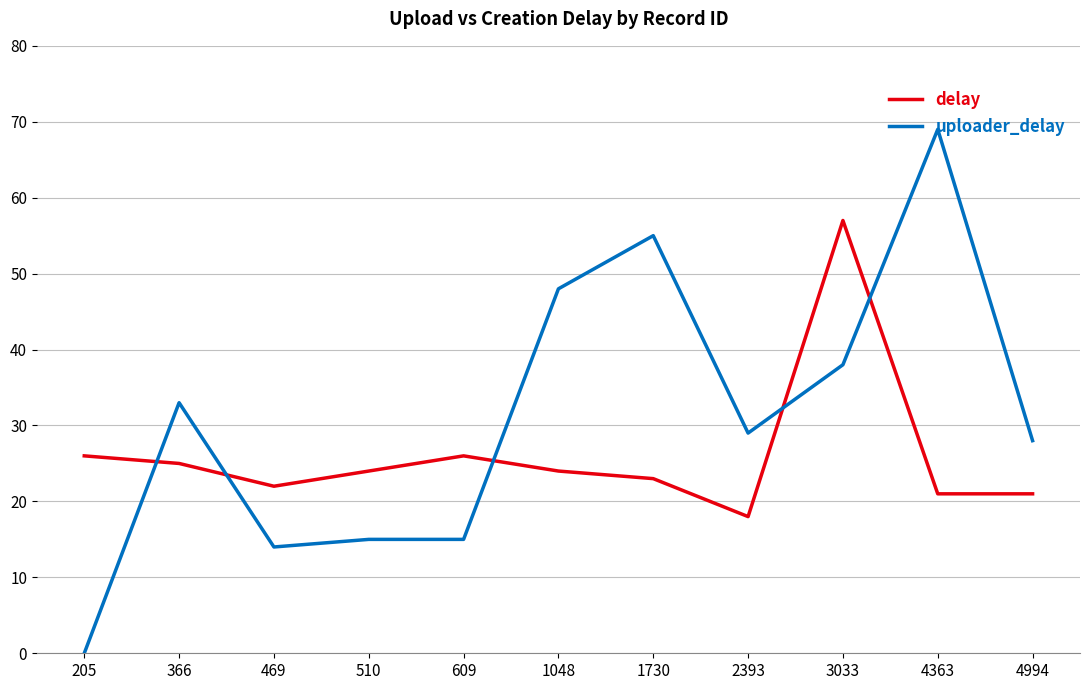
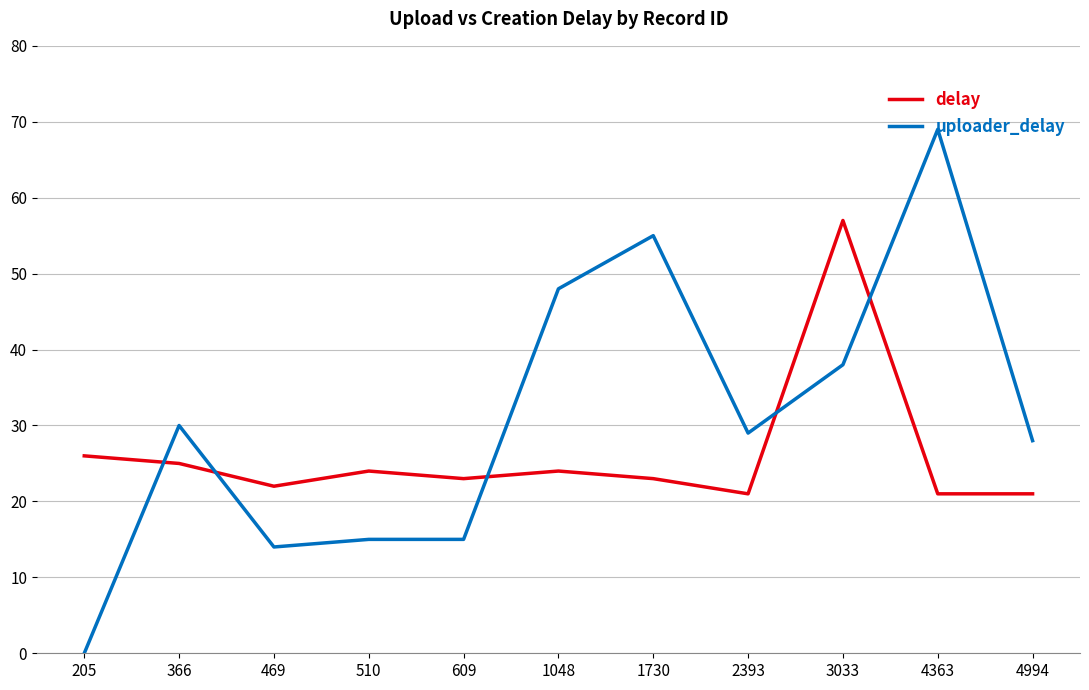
uploader_delay, 366: 33 -> 30
delay, 609: 26 -> 23
delay, 2393: 18 -> 21
